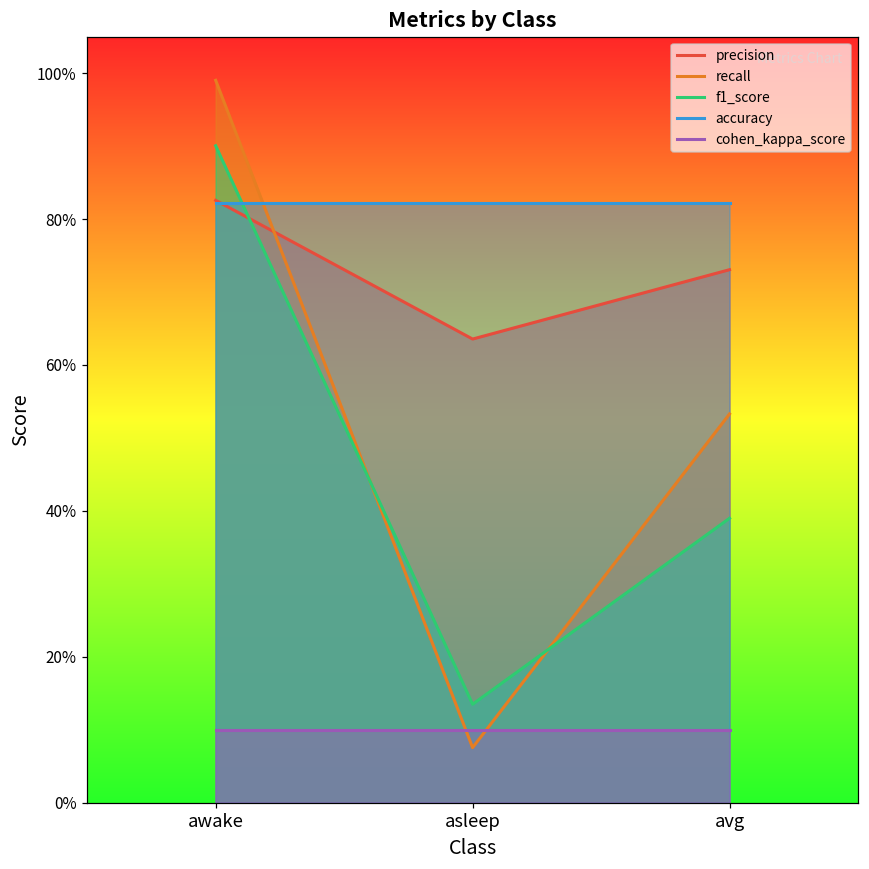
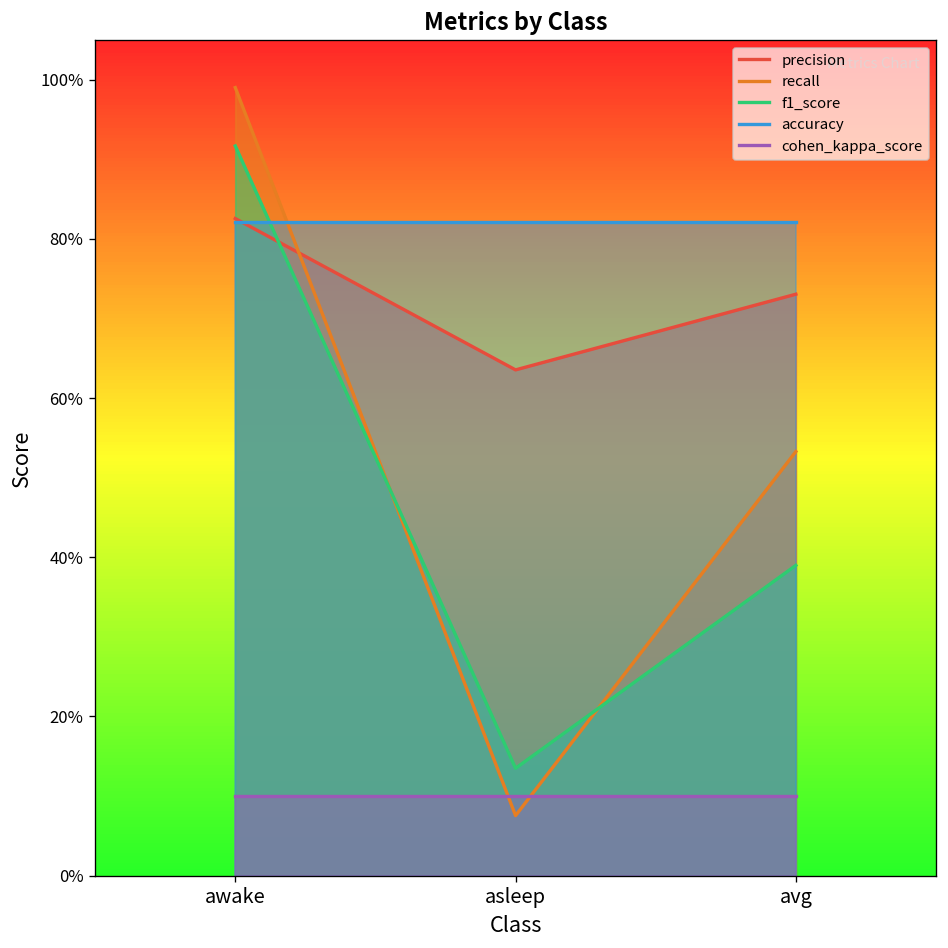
f1_score, awake: 90% -> 92%
